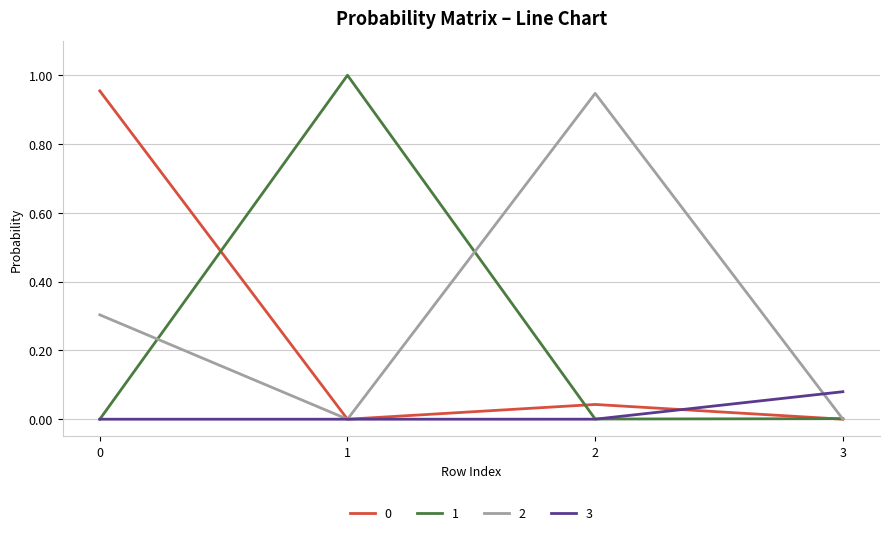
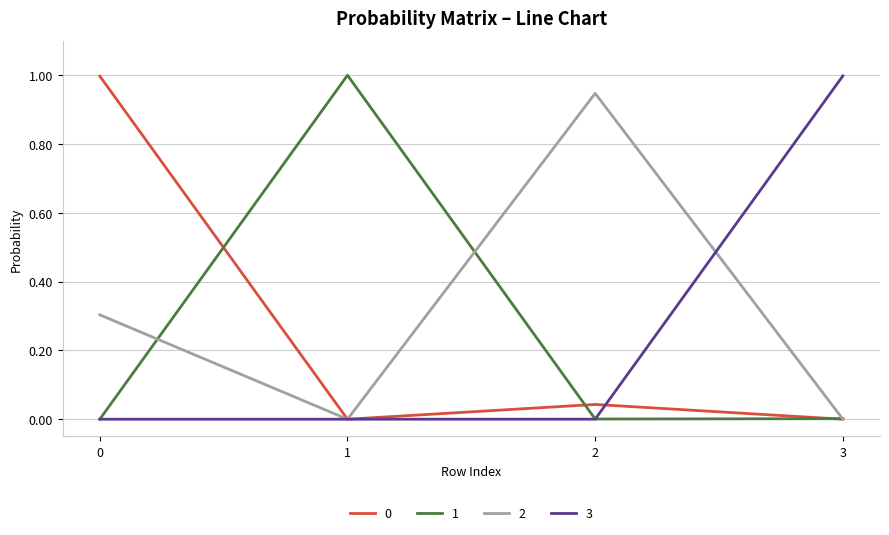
0, 0: 0.95 -> 1.00
3, 3: 0.08 -> 1.00
